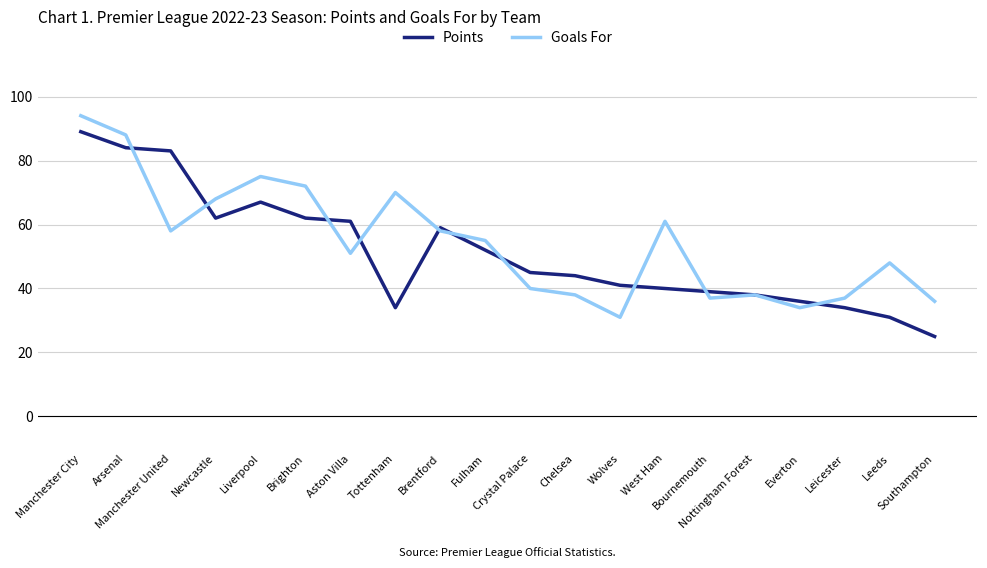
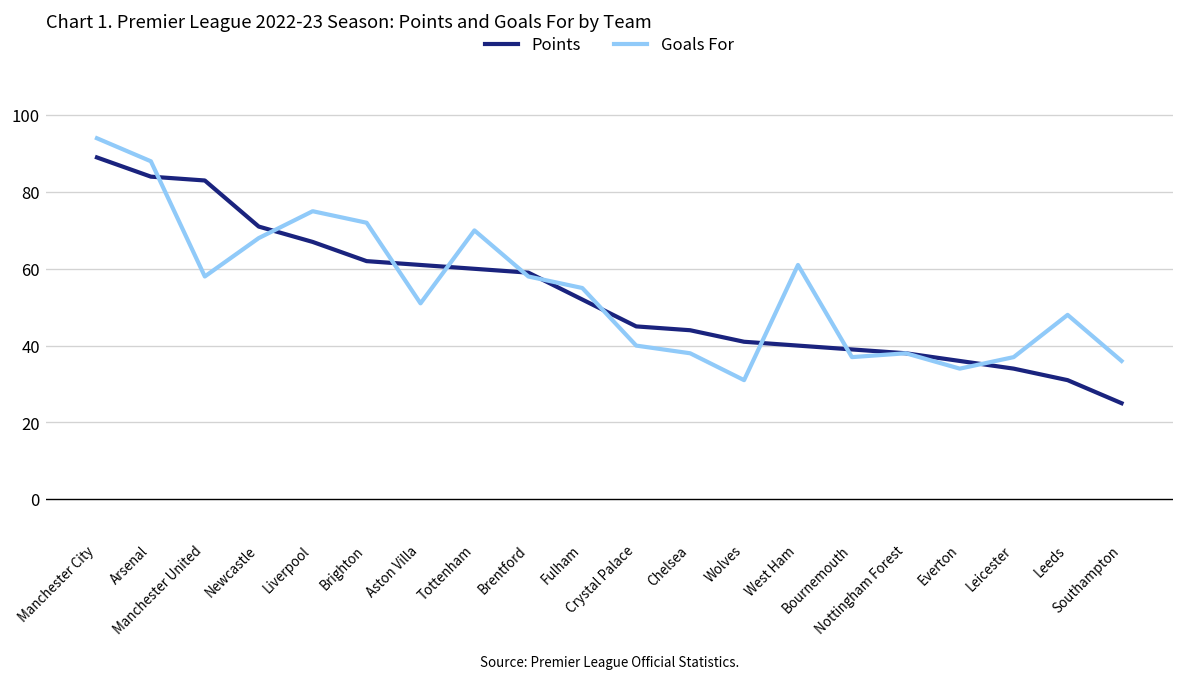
Points, Newcastle: 62 -> 71
Points, Tottenham: 34 -> 60
